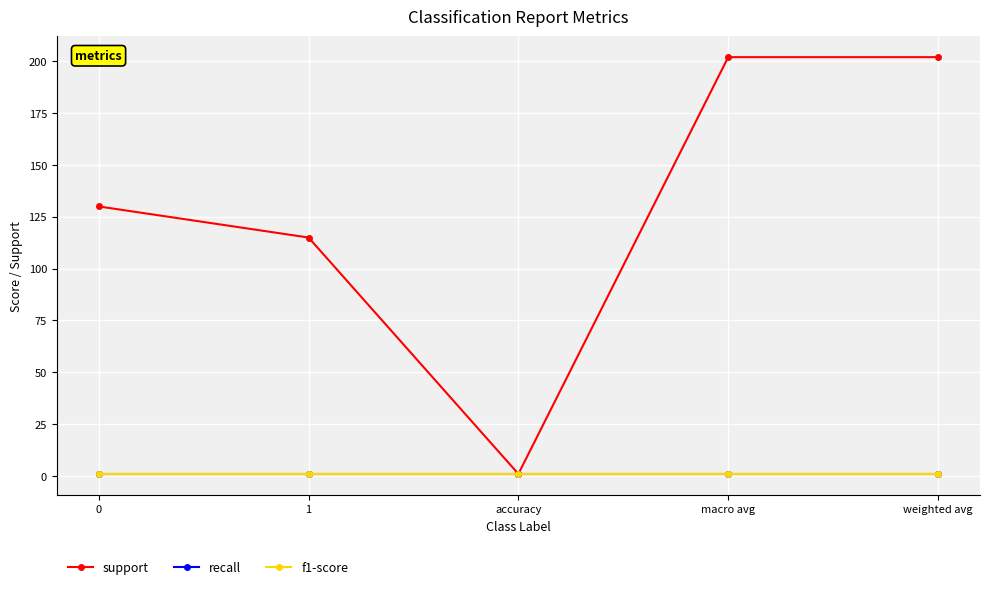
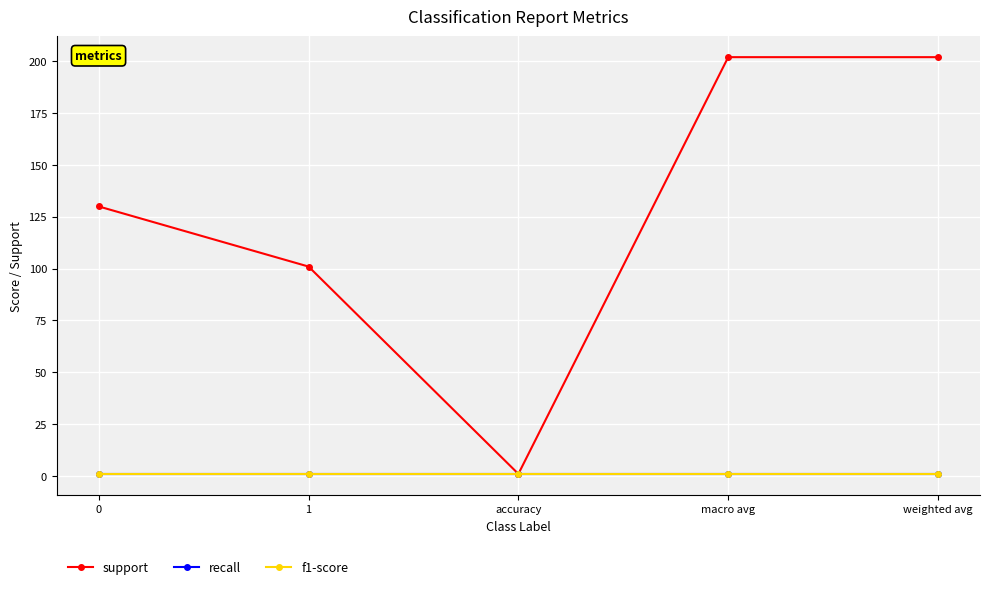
support, 1: 115 -> 101
